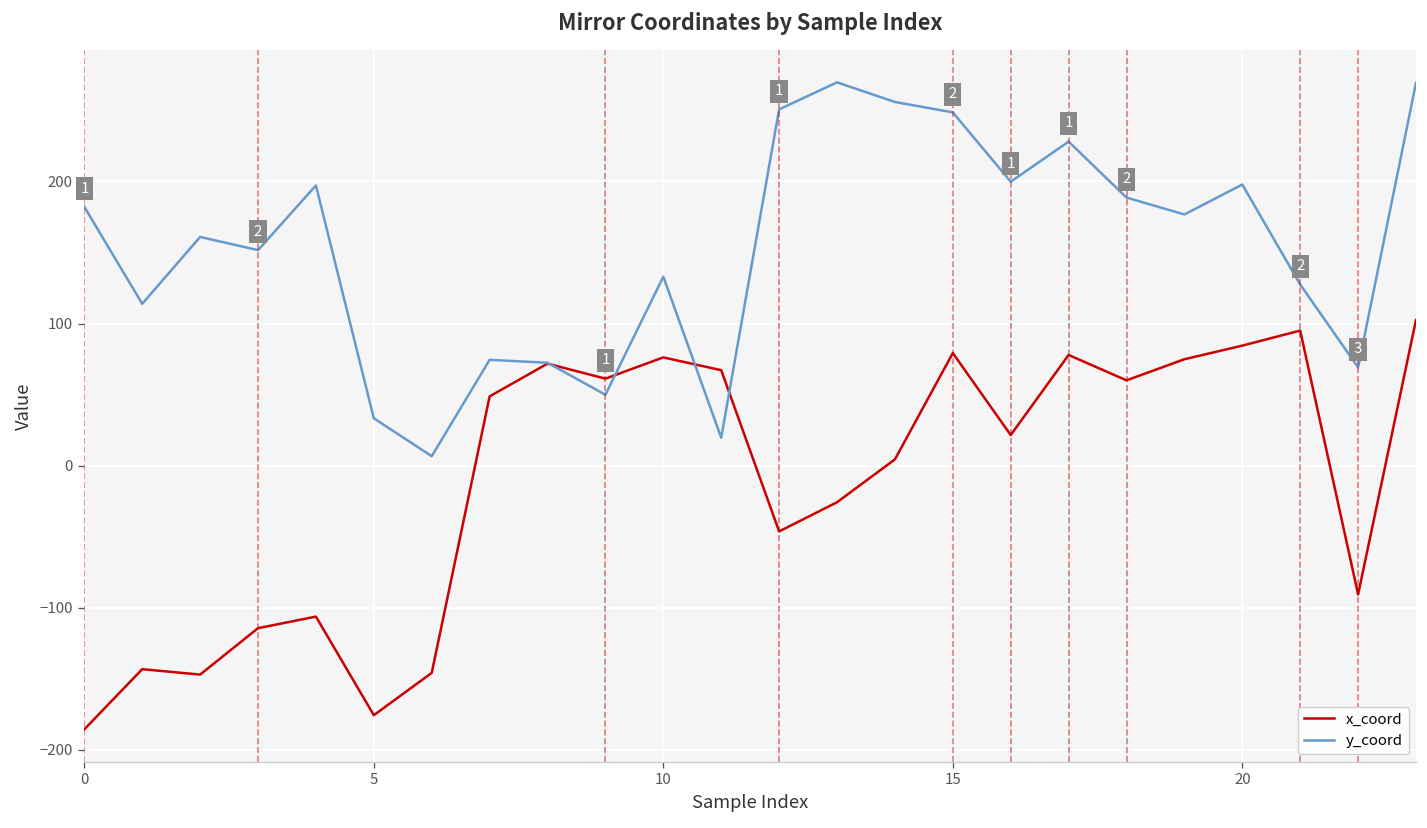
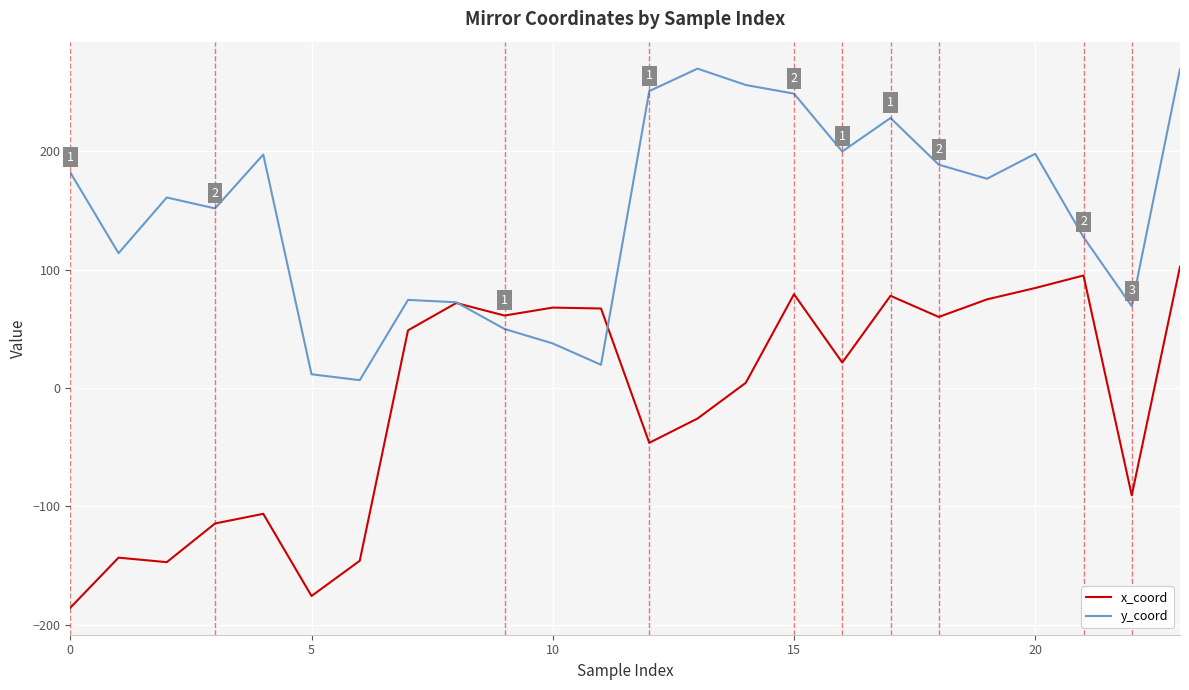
y_coord, 5: 33 -> 12
x_coord, 10: 76 -> 68
y_coord, 10: 133 -> 38
